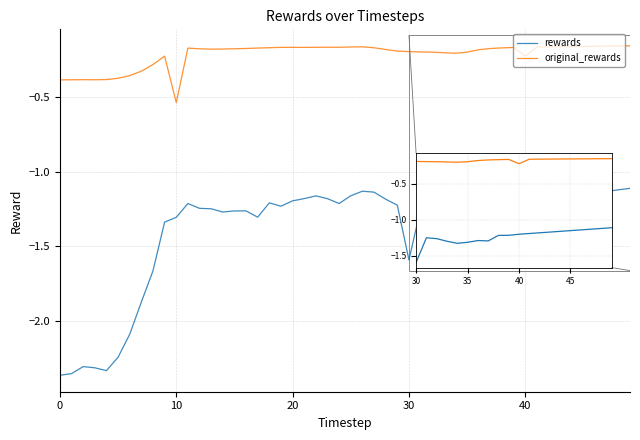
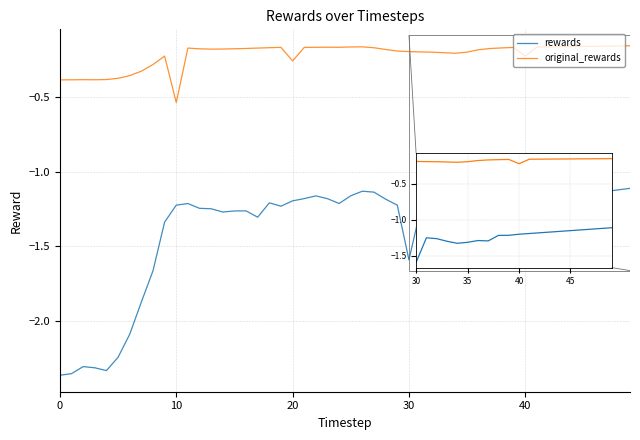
Rewards over Timesteps, rewards, 10: -1.30 -> -1.22
Rewards over Timesteps, original_rewards, 20: -0.16 -> -0.25
